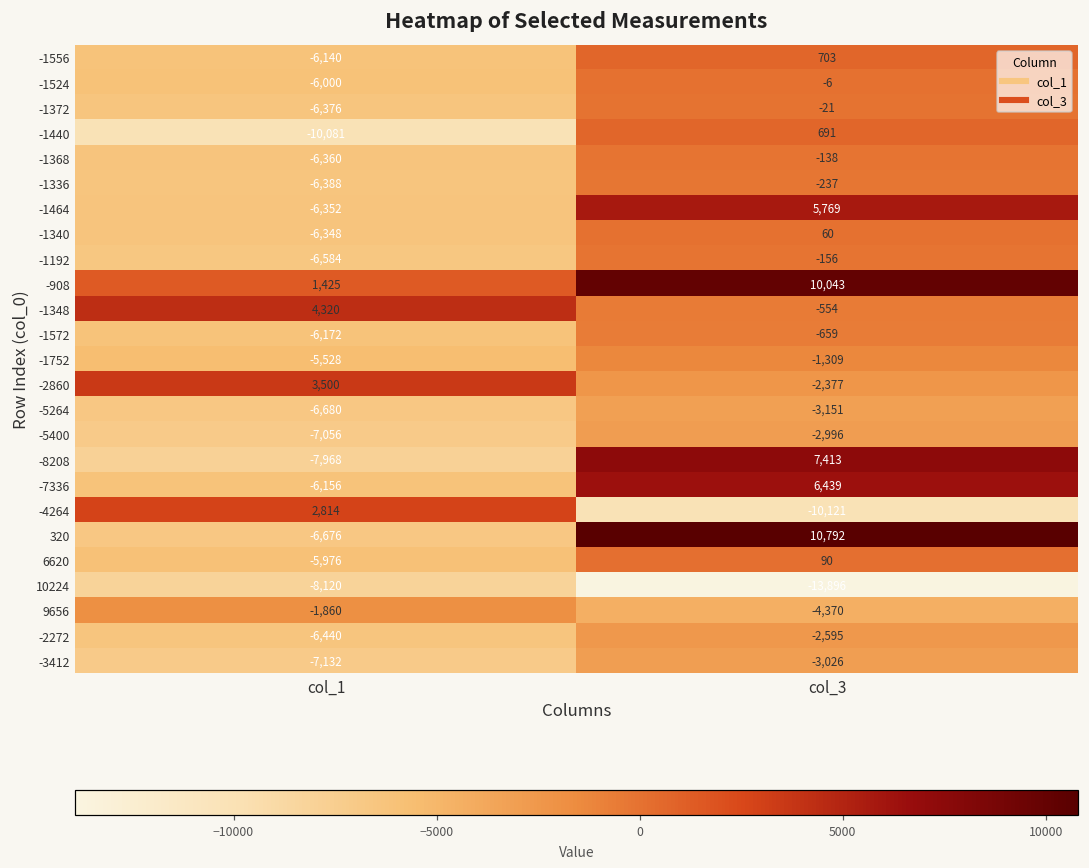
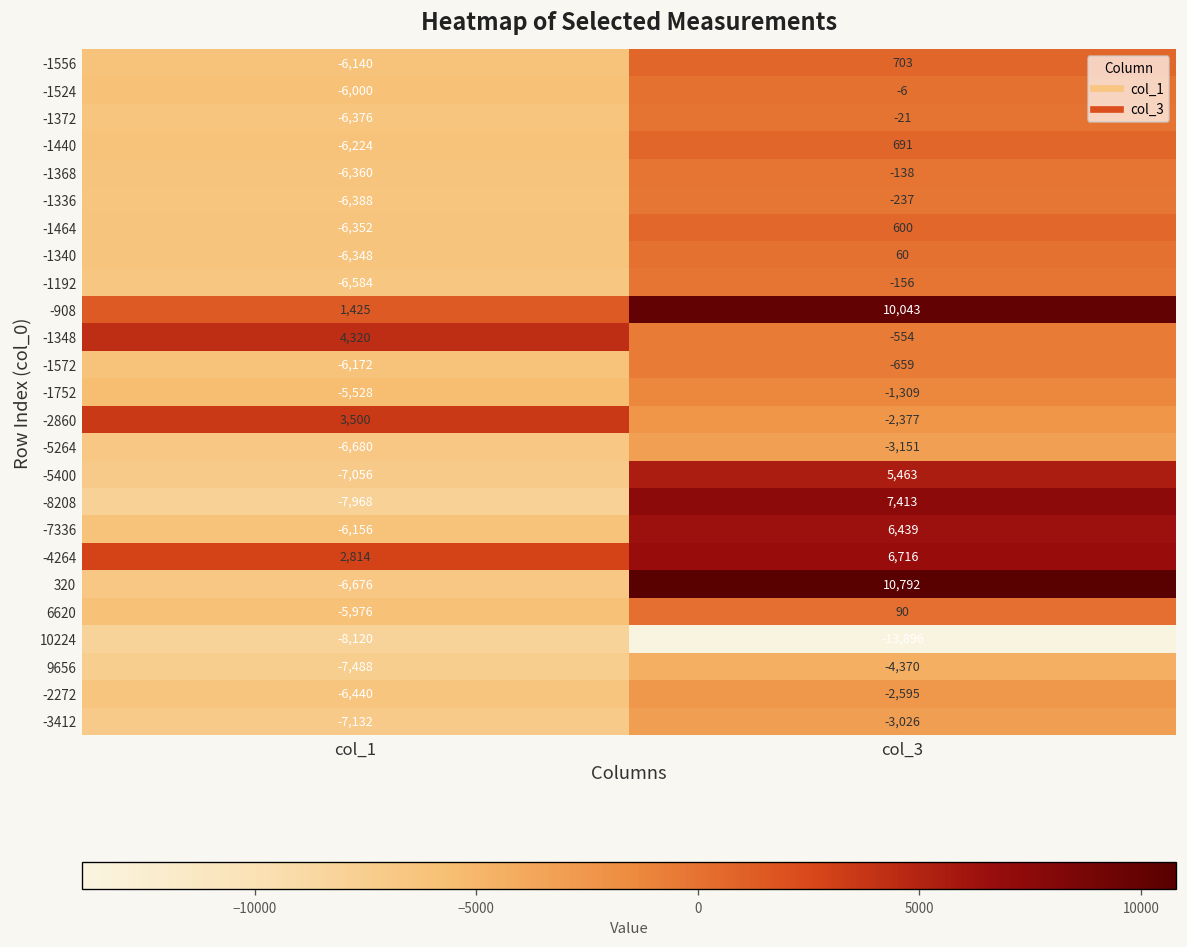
-1440, col_1: -10,081 -> -6,224
-1464, col_3: 5,769 -> 600
-5400, col_3: -2,996 -> 5,463
-4264, col_3: -10,121 -> 6,716
9656, col_1: -1,860 -> -7,488
